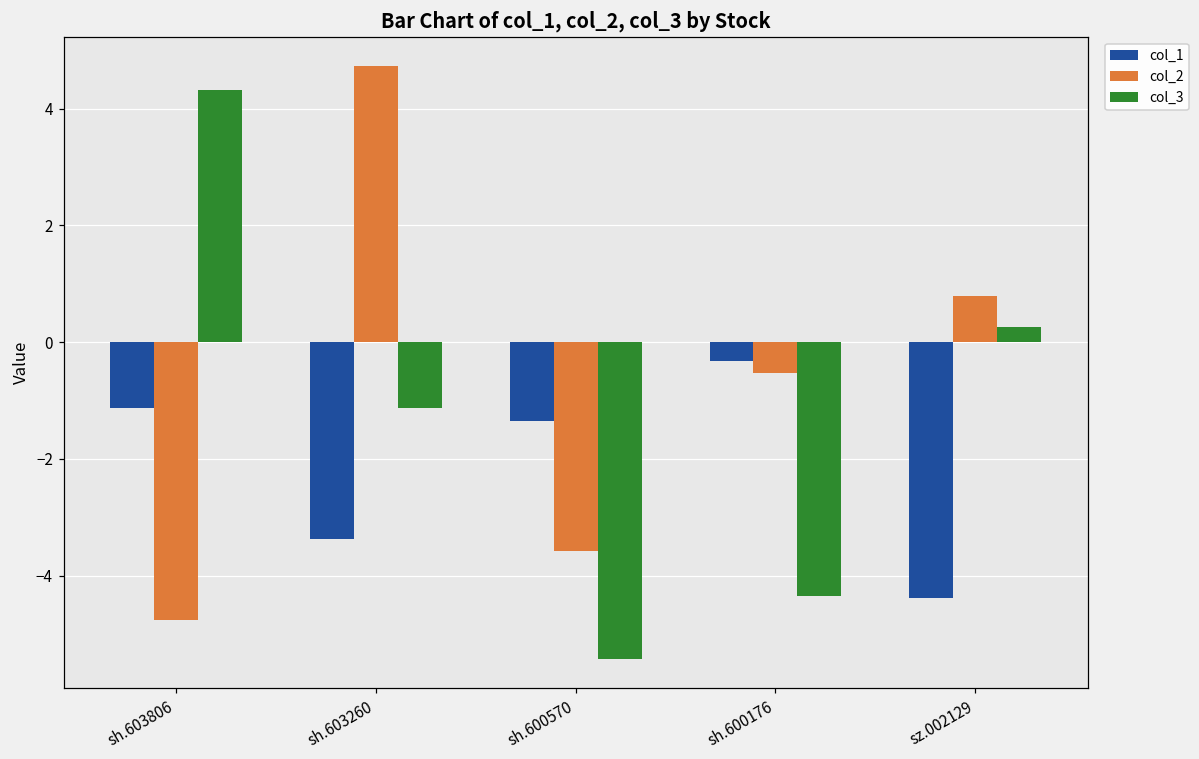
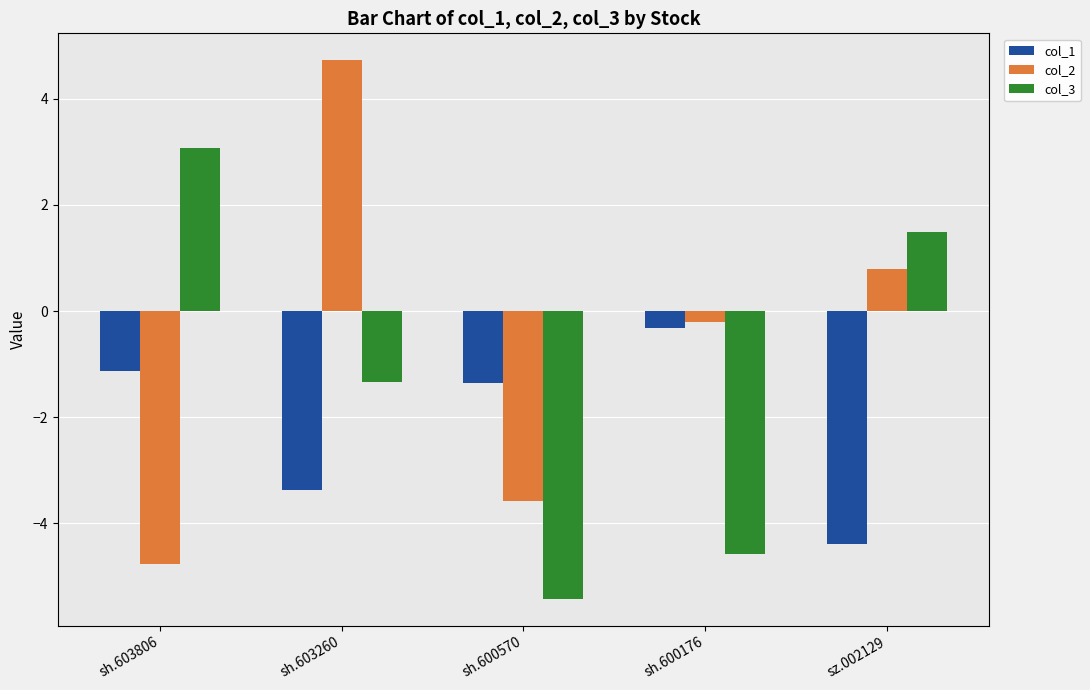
col_3, sh.603806: 4.3 -> 3.1
col_3, sh.603260: -1.1 -> -1.3
col_2, sh.600176: -0.5 -> -0.2
col_3, sh.600176: -4.4 -> -4.6
col_3, sz.002129: 0.3 -> 1.5
